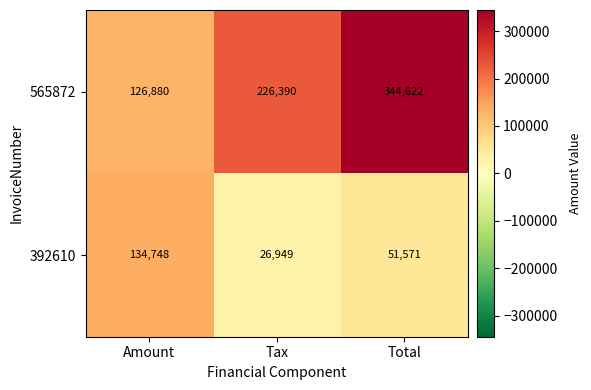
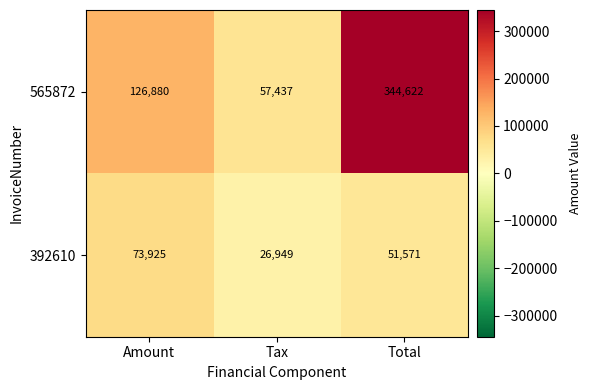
565872, Tax: 226,390 -> 57,437
392610, Amount: 134,748 -> 73,925
